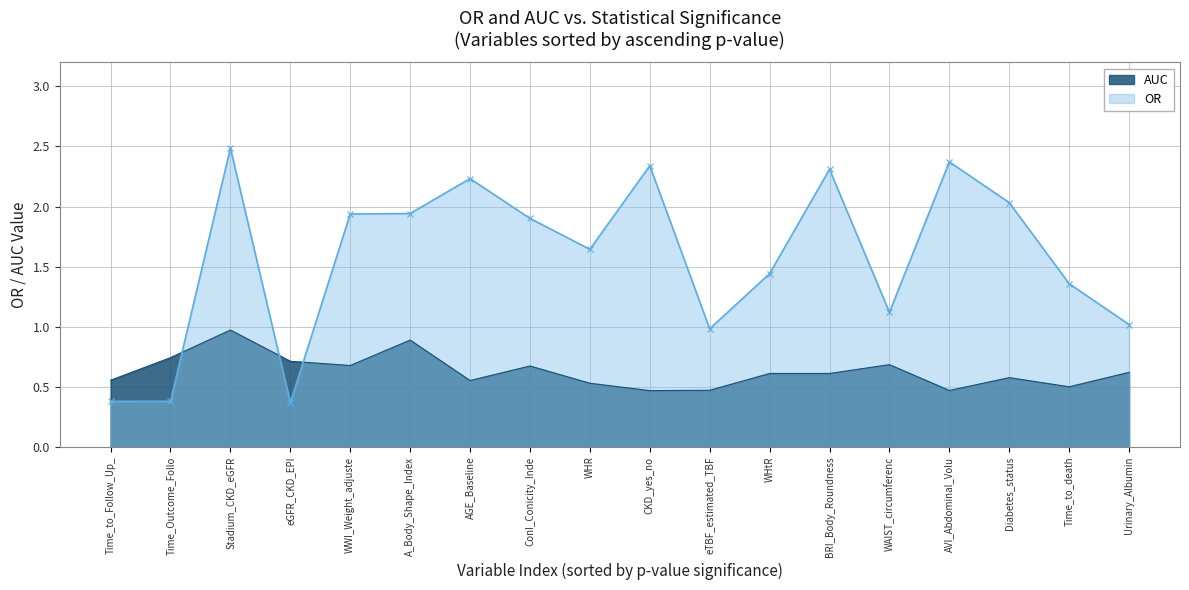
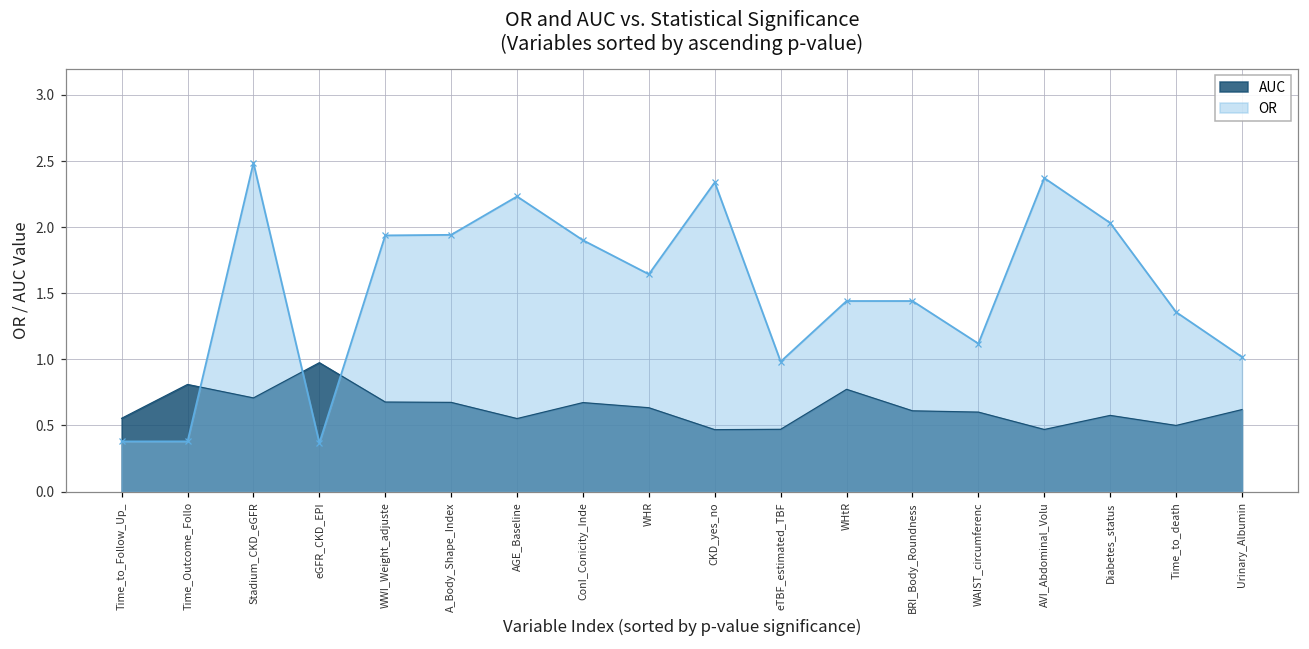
AUC, Time_Outcome_Follo: 0.74 -> 0.81
AUC, Stadium_CKD_eGFR: 0.97 -> 0.71
AUC, eGFR_CKD_EPI: 0.71 -> 0.97
AUC, A_Body_Shape_Index: 0.89 -> 0.67
AUC, WHR: 0.53 -> 0.63
AUC, WHtR: 0.61 -> 0.77
OR, BRI_Body_Roundness: 2.31 -> 1.44
AUC, WAIST_circumferenc: 0.68 -> 0.60
